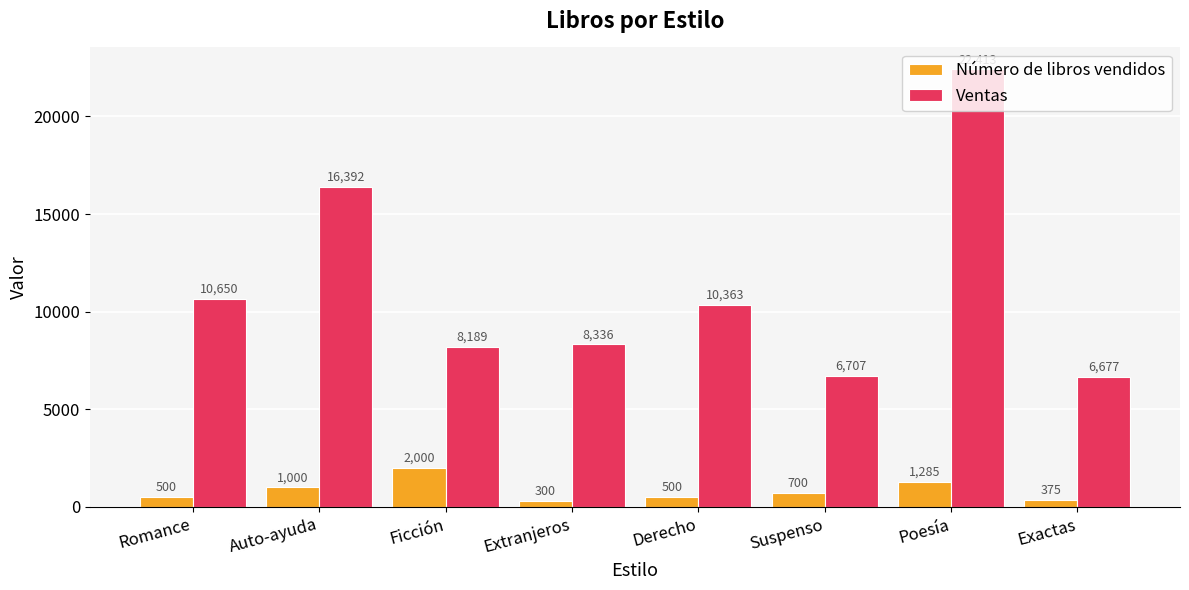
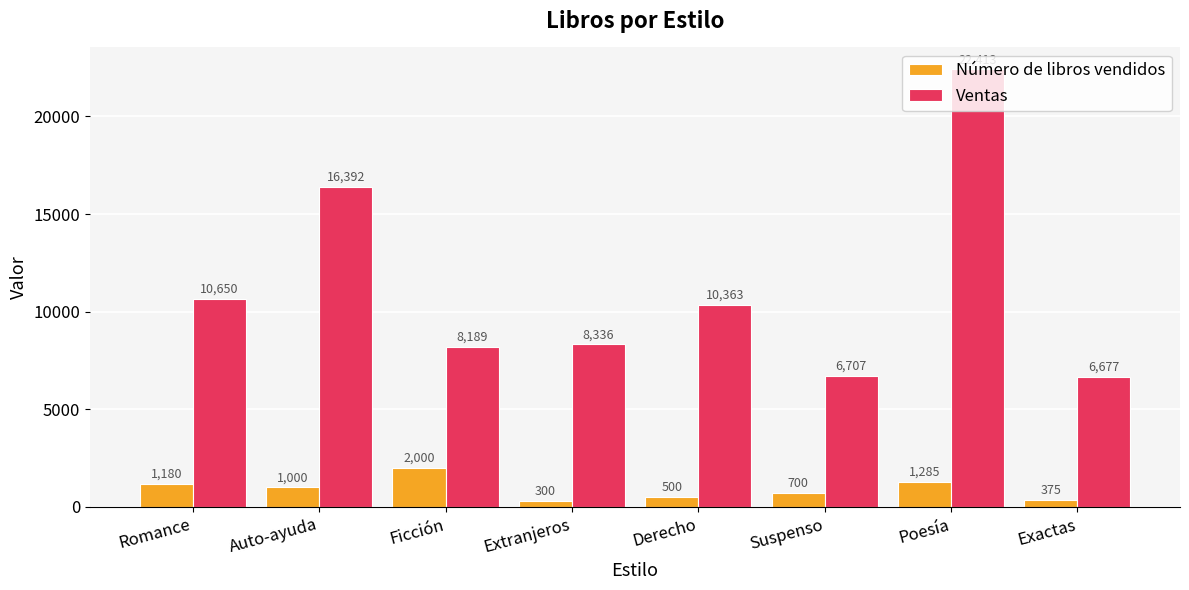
Número de libros vendidos, Romance: 500 -> 1,180
